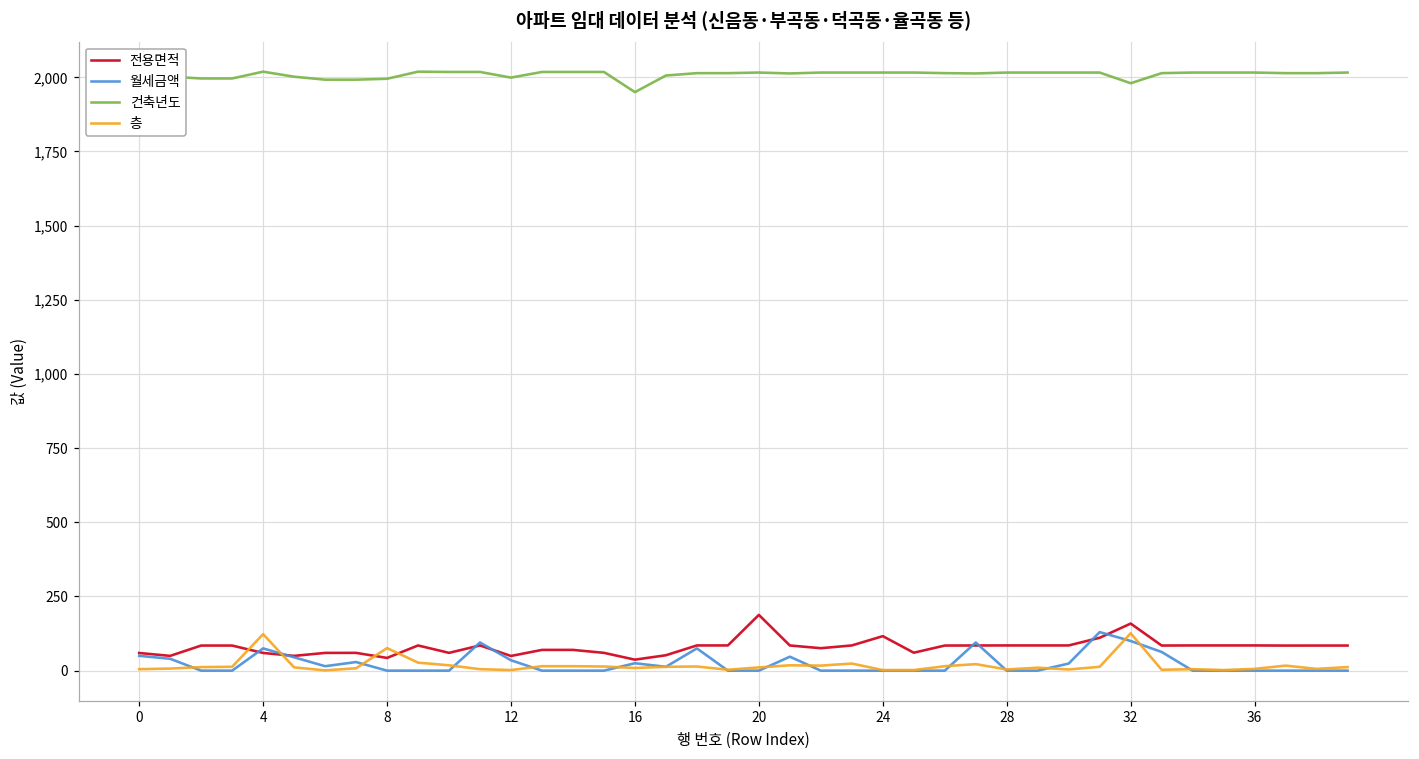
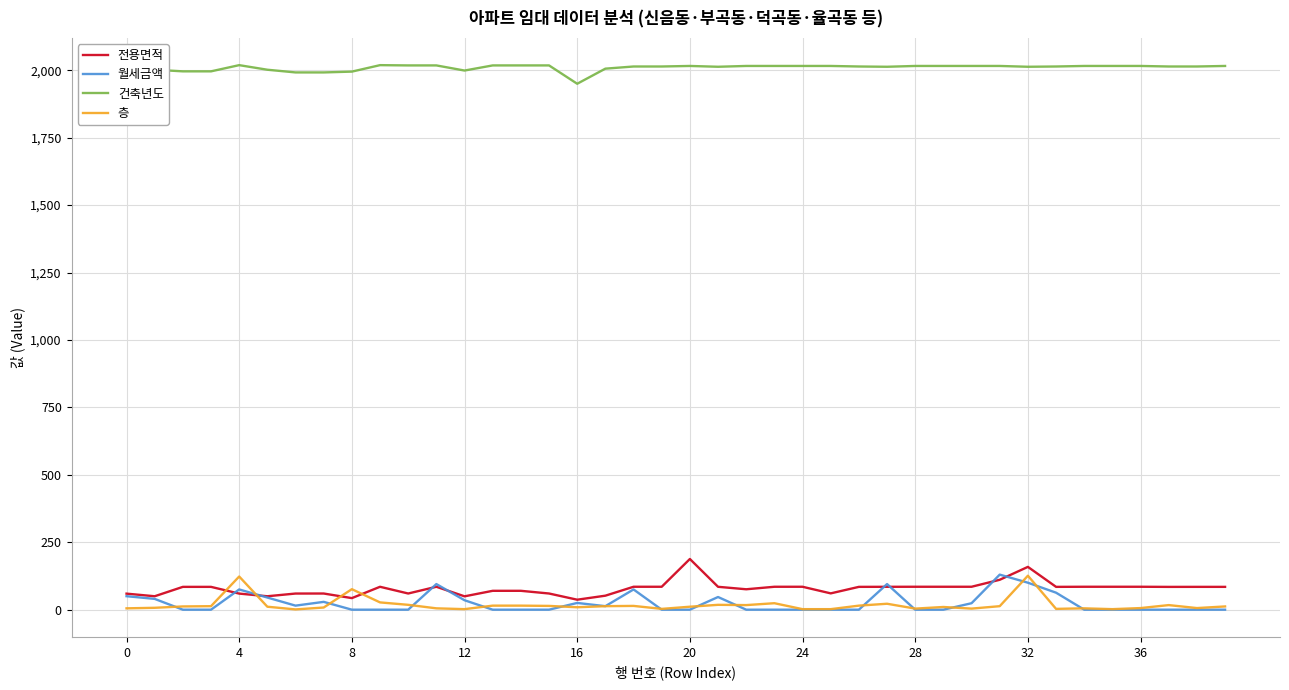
전용면적, 24: 120 -> 80
건축년도, 32: 1,980 -> 2,010
